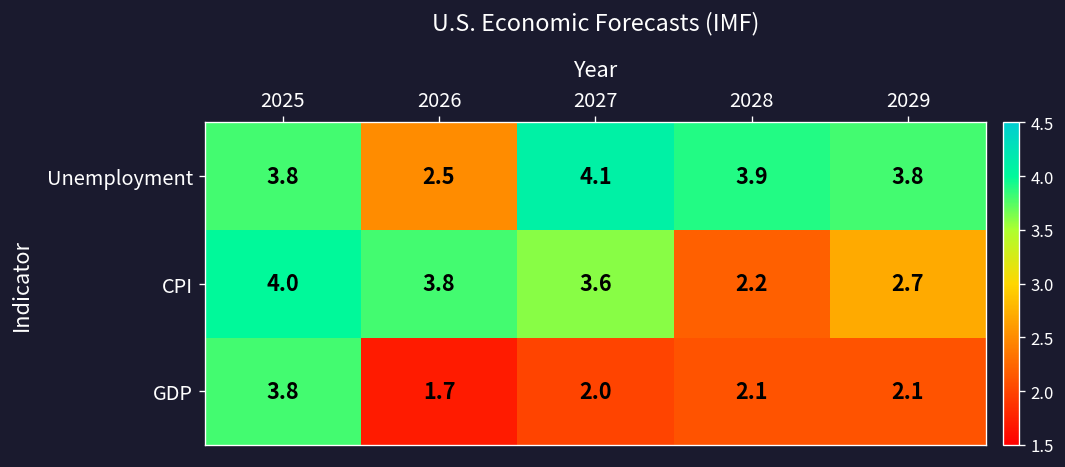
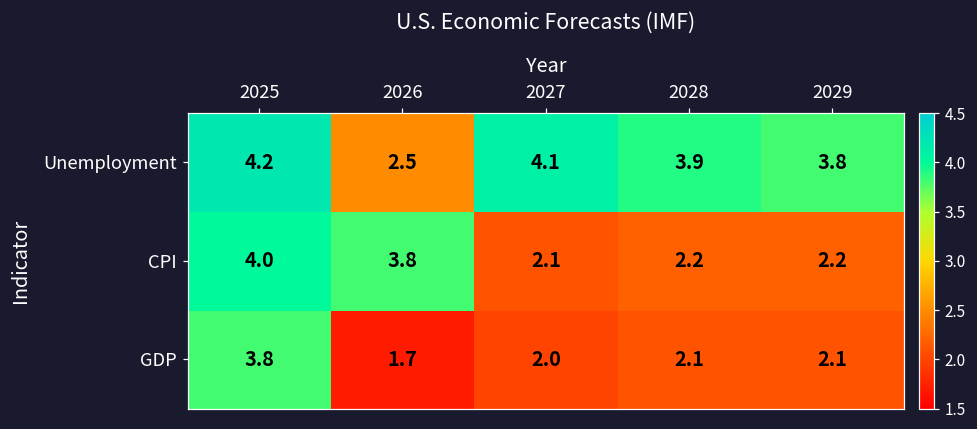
Unemployment, 2025: 3.8 -> 4.2
CPI, 2027: 3.6 -> 2.1
CPI, 2029: 2.7 -> 2.2
